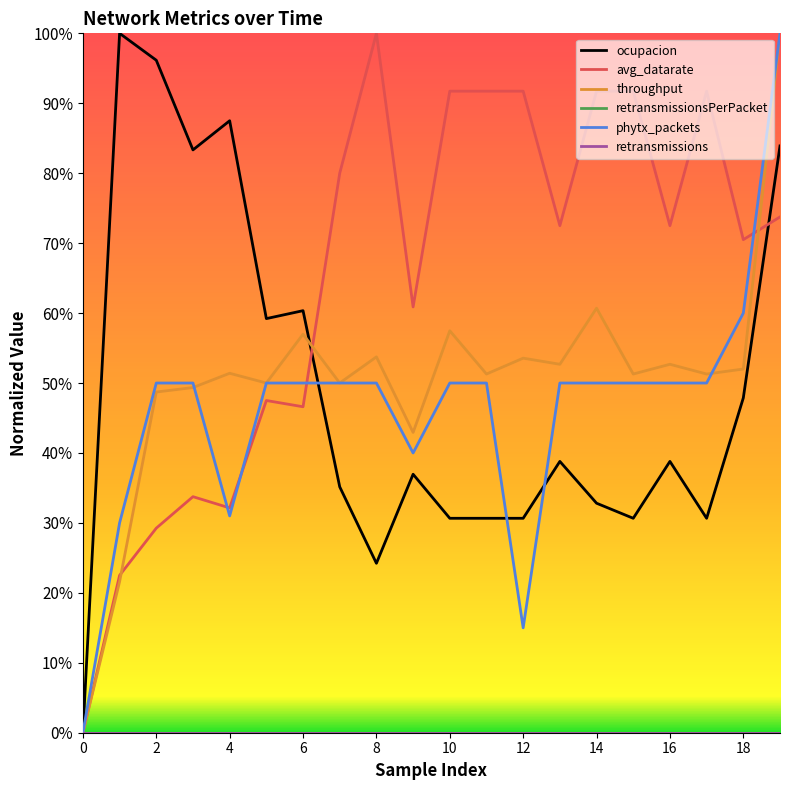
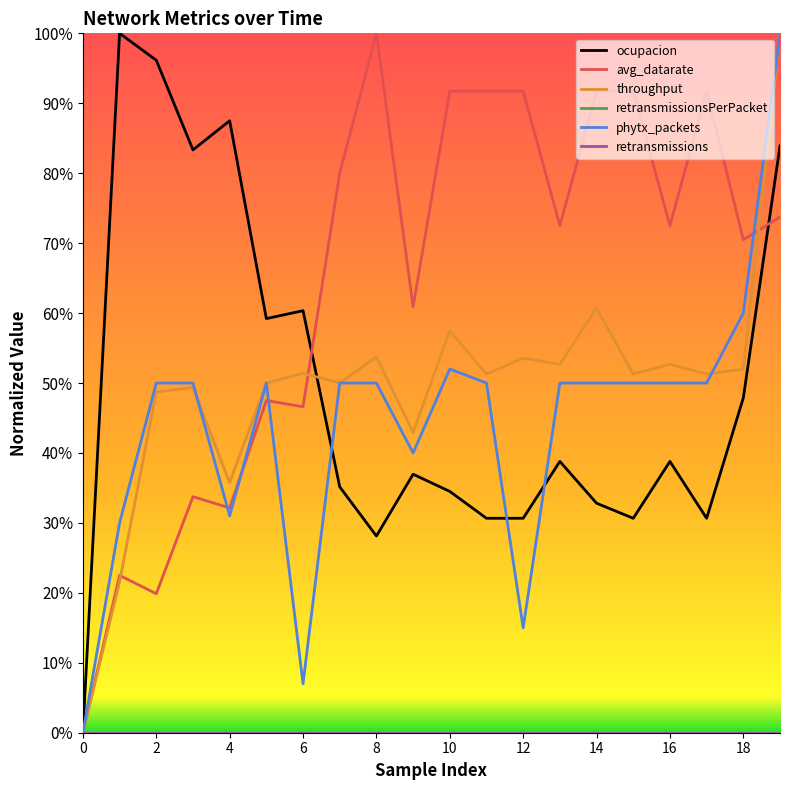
avg_datarate, 2: 29% -> 20%
throughput, 4: 51% -> 36%
throughput, 6: 57% -> 51%
phytx_packets, 6: 50% -> 7%
ocupacion, 8: 24% -> 28%
ocupacion, 10: 31% -> 35%
phytx_packets, 10: 50% -> 52%
